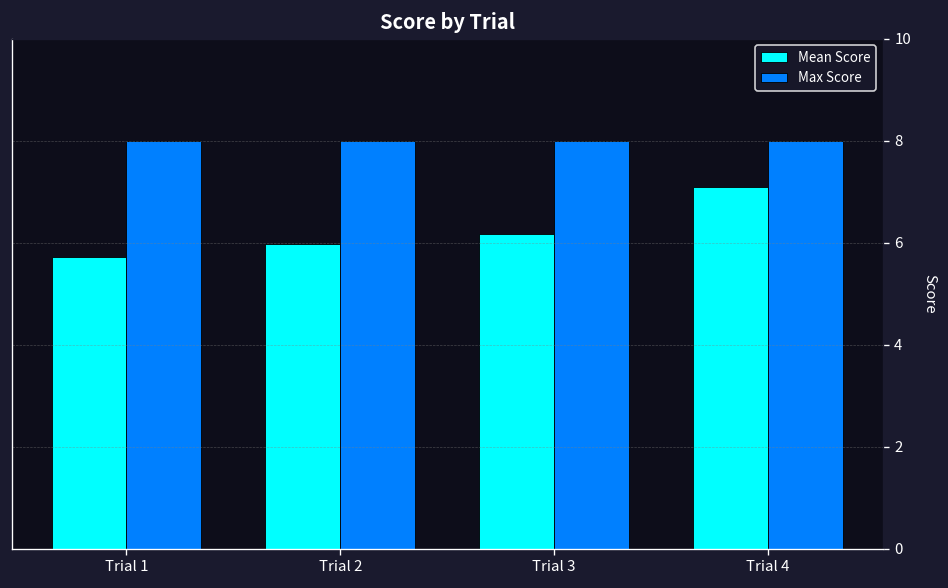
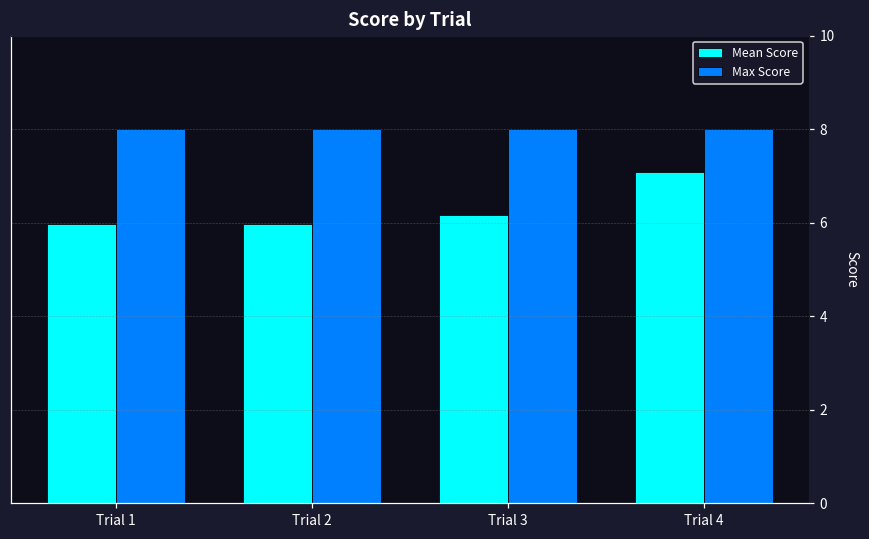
Mean Score, Trial 1: 5.7 -> 6.0
